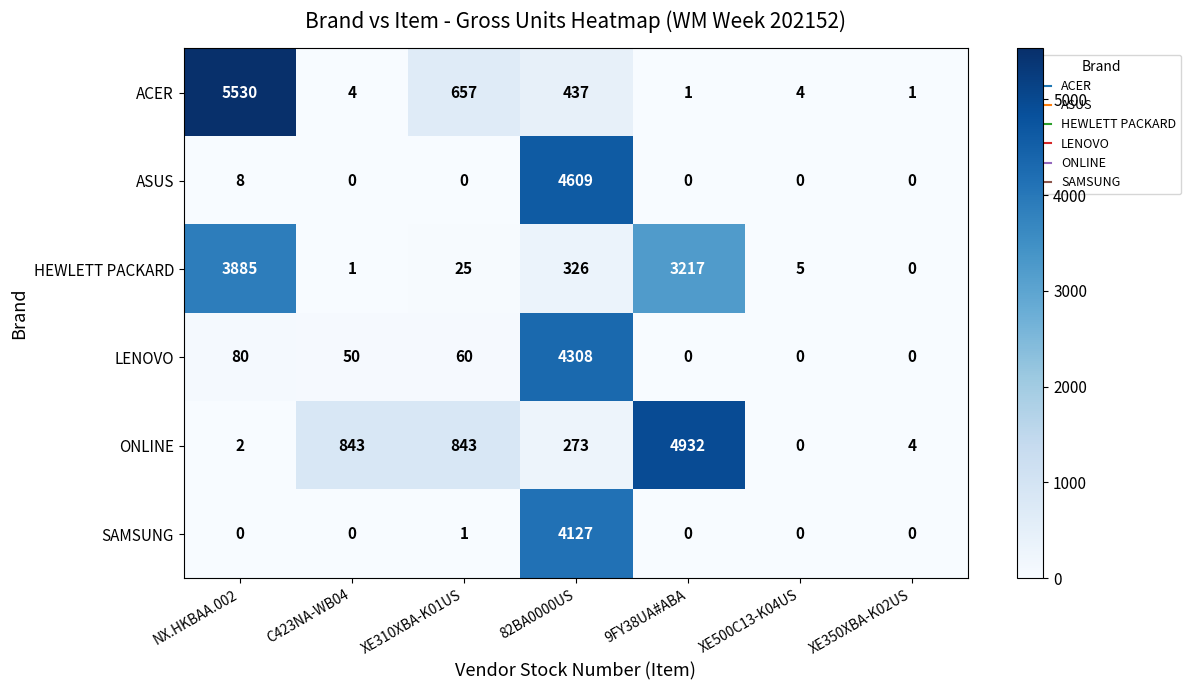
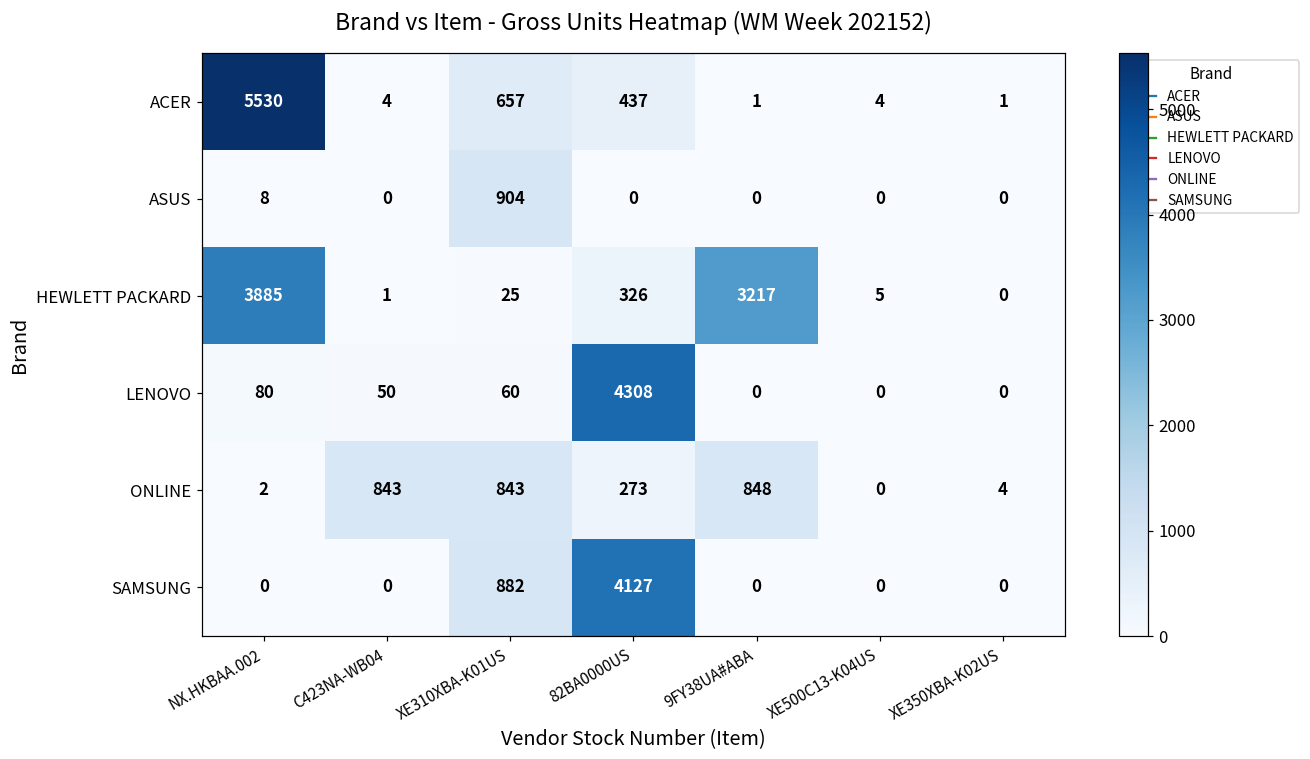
ASUS, XE310XBA-K01US: 0 -> 904
ASUS, 82BA0000US: 4609 -> 0
ONLINE, 9FY38UA#ABA: 4932 -> 848
SAMSUNG, XE310XBA-K01US: 1 -> 882
